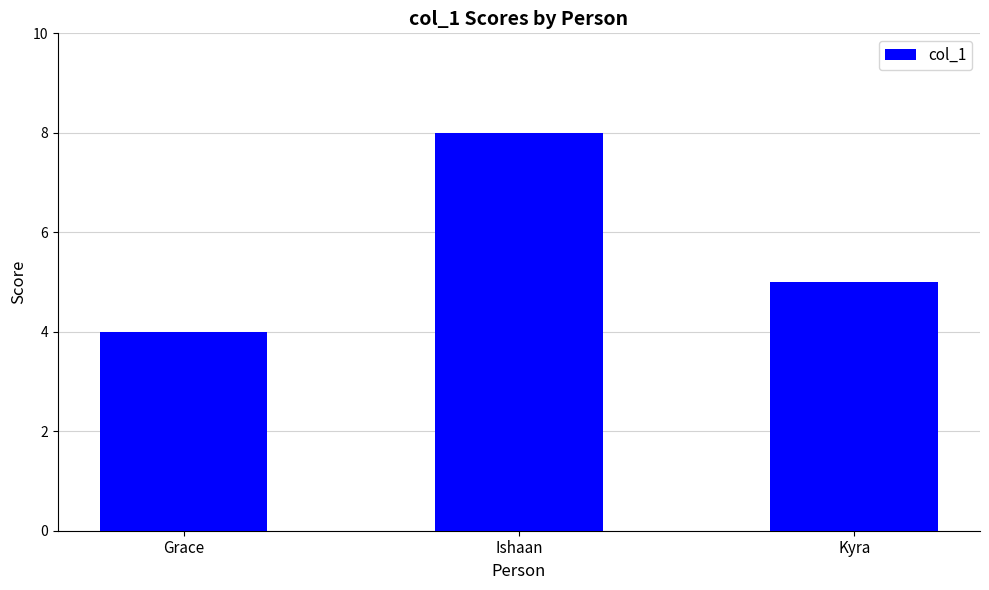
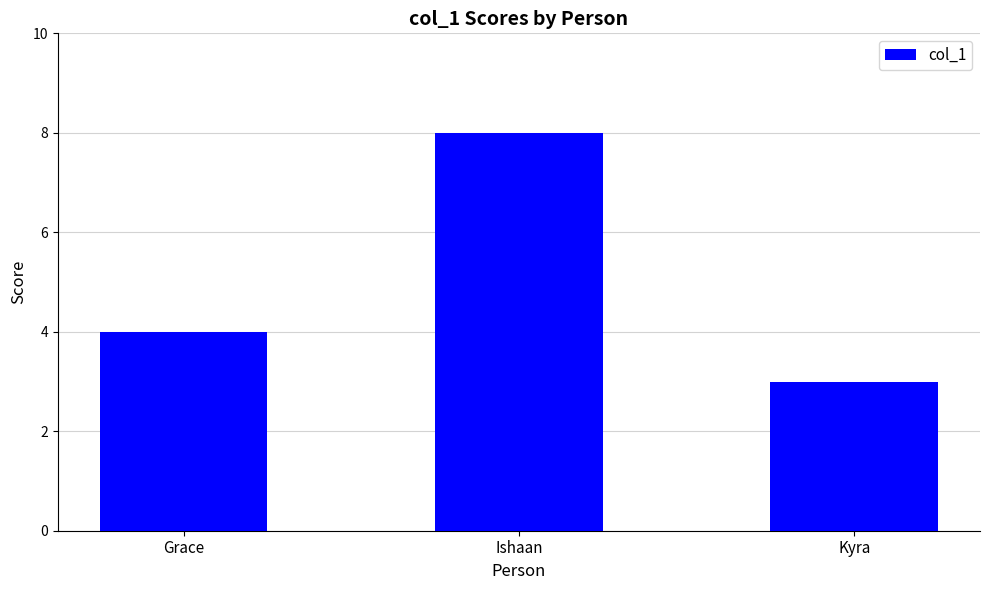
Kyra: 5 -> 3
